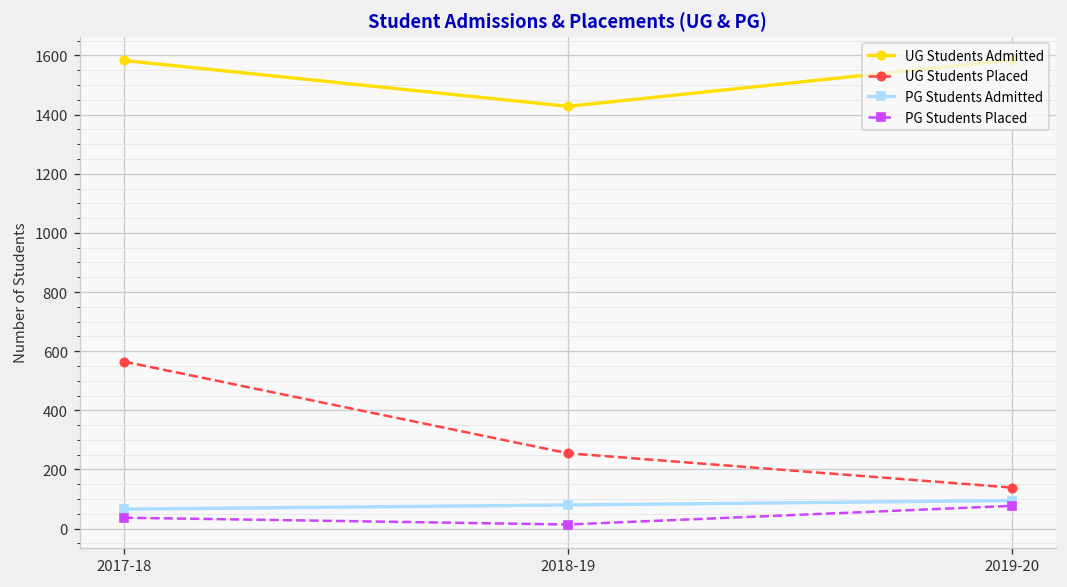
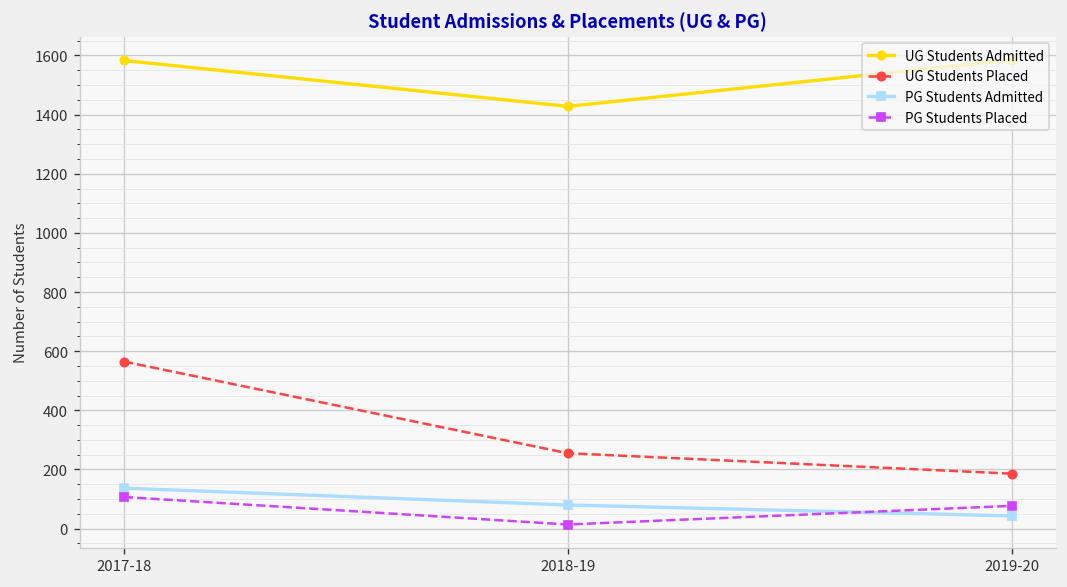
PG Students Admitted, 2017-18: 70 -> 140
PG Students Placed, 2017-18: 40 -> 110
UG Students Placed, 2019-20: 140 -> 190
PG Students Admitted, 2019-20: 100 -> 40
